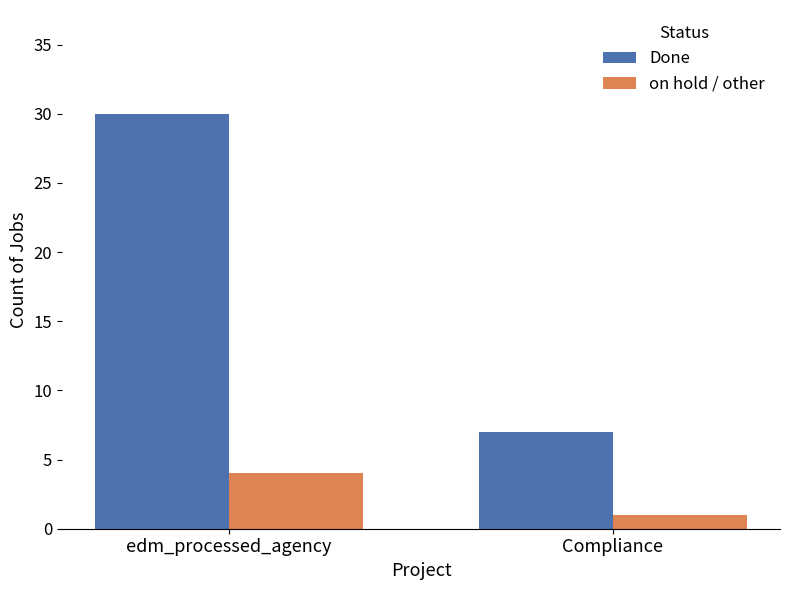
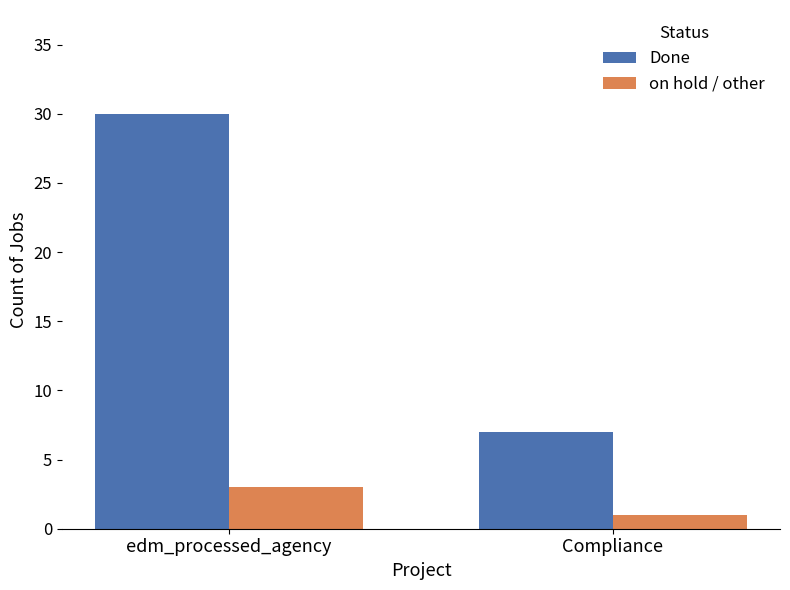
on hold / other, edm_processed_agency: 4 -> 3
